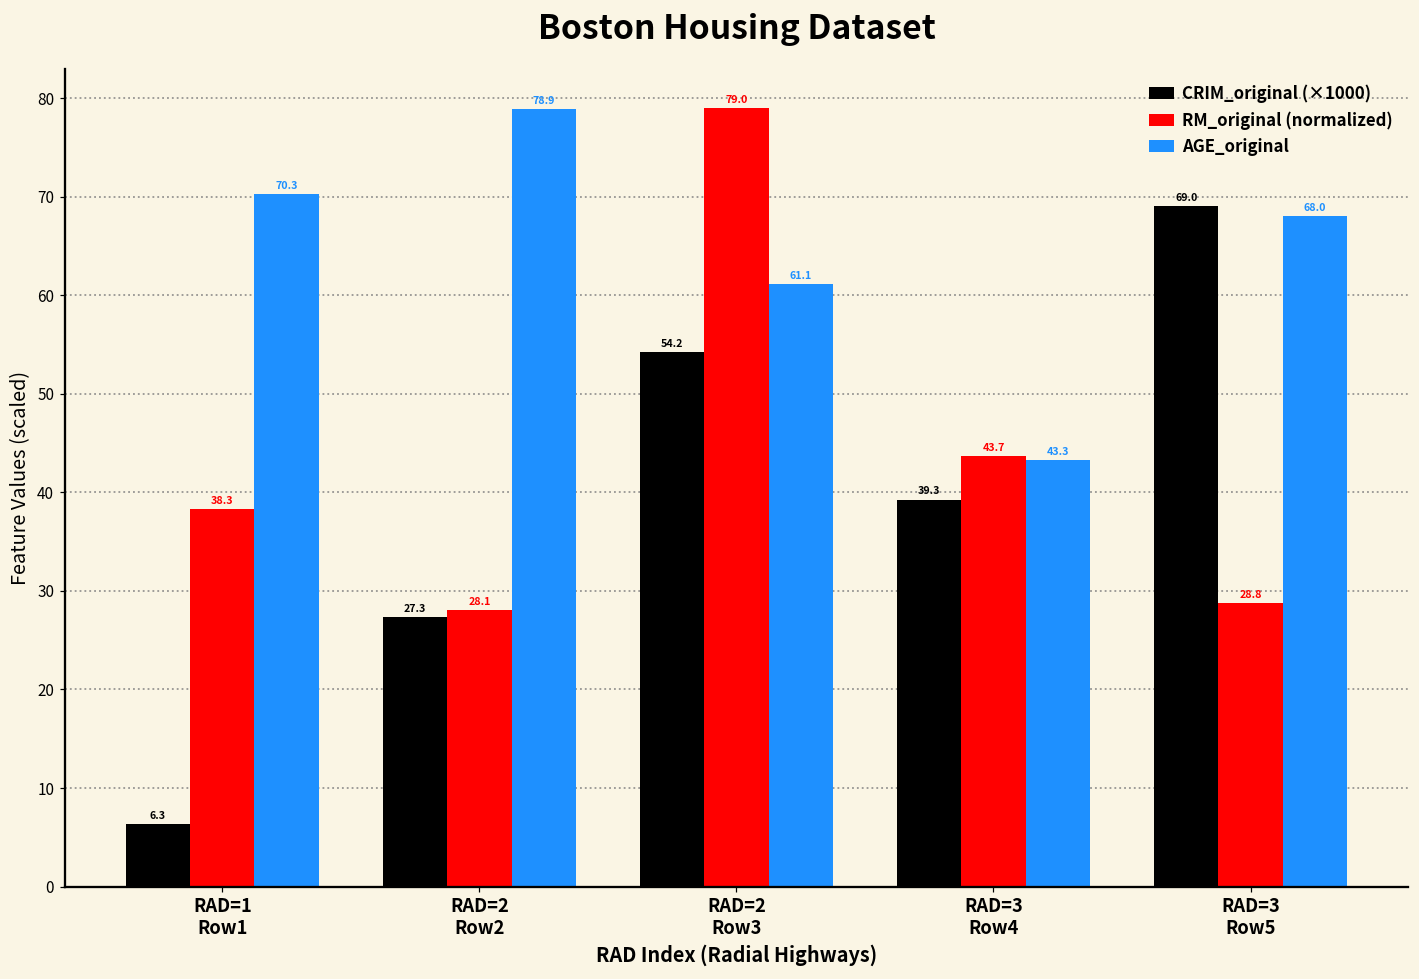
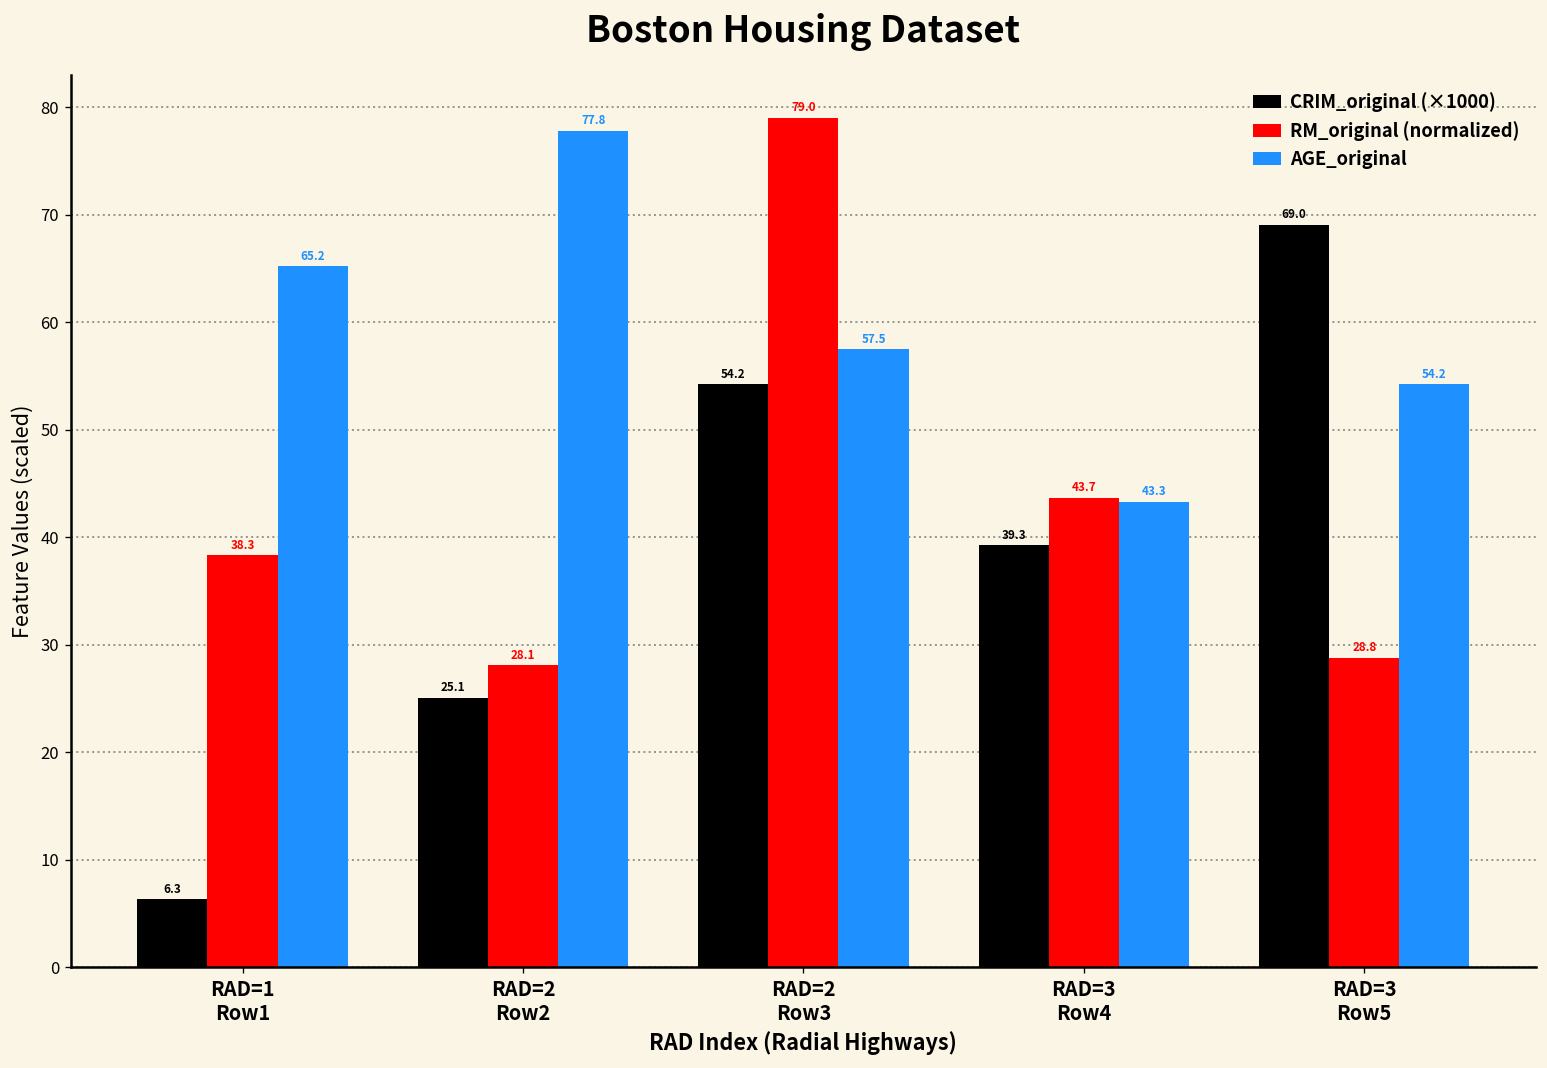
AGE_original, RAD=1 Row1: 70.3 -> 65.2
CRIM_original (×1000), RAD=2 Row2: 27.3 -> 25.1
AGE_original, RAD=2 Row2: 78.9 -> 77.8
AGE_original, RAD=2 Row3: 61.1 -> 57.5
AGE_original, RAD=3 Row5: 68.0 -> 54.2
